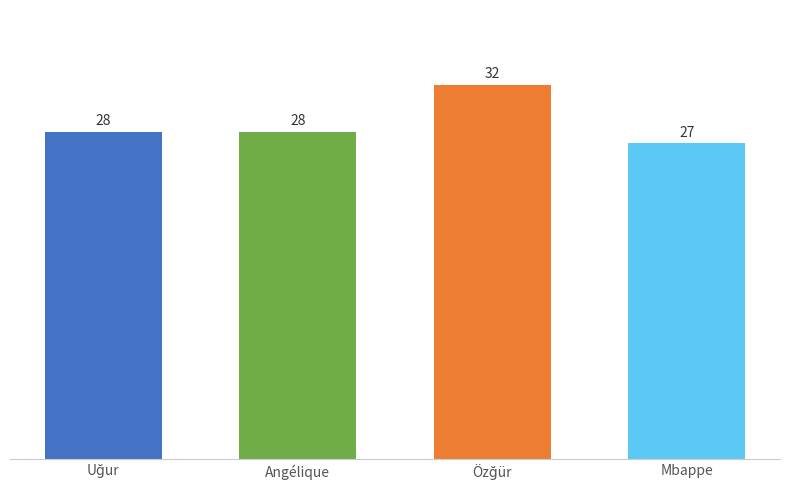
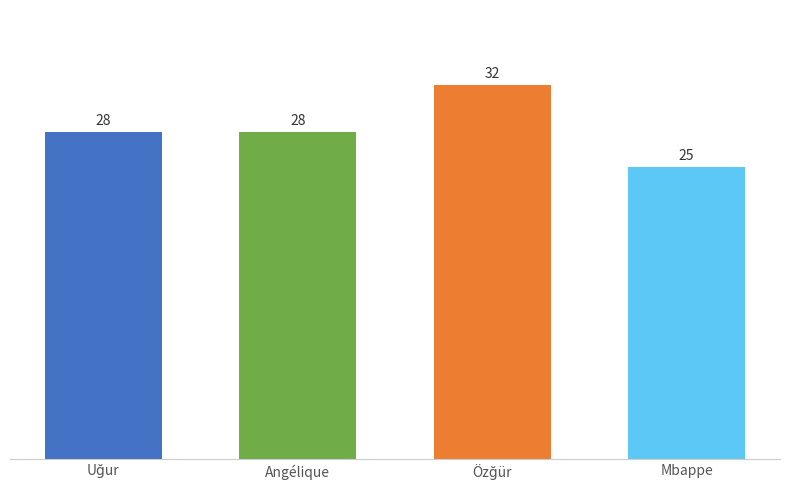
Mbappe: 27 -> 25
